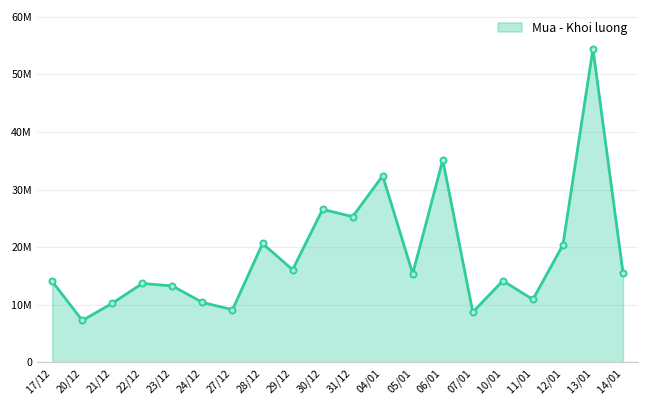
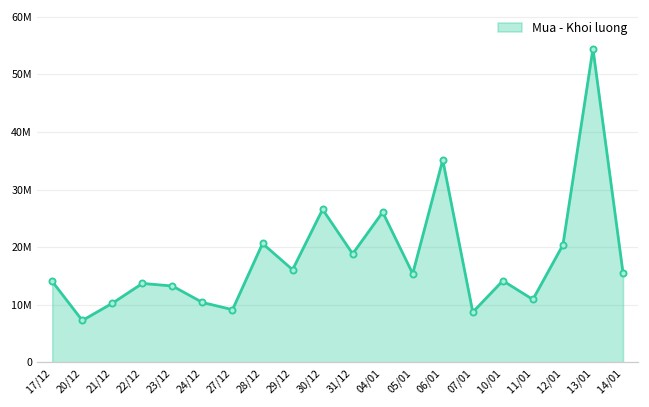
31/12: 25000000 -> 19000000
04/01: 32000000 -> 26000000
